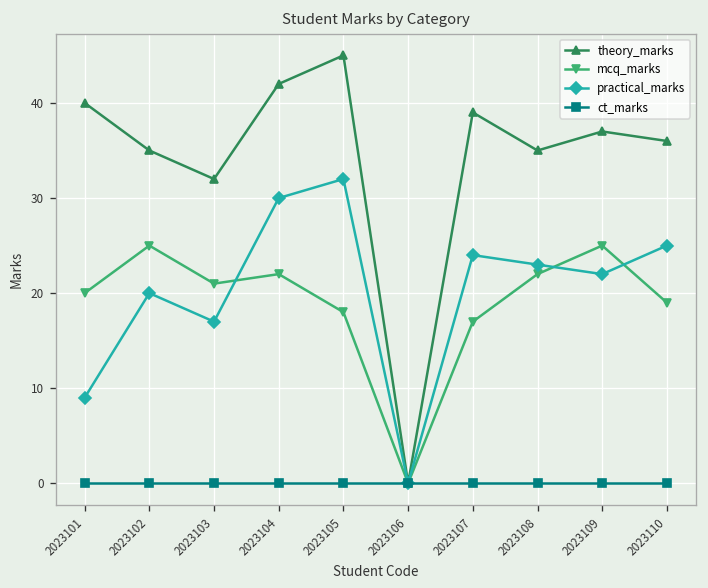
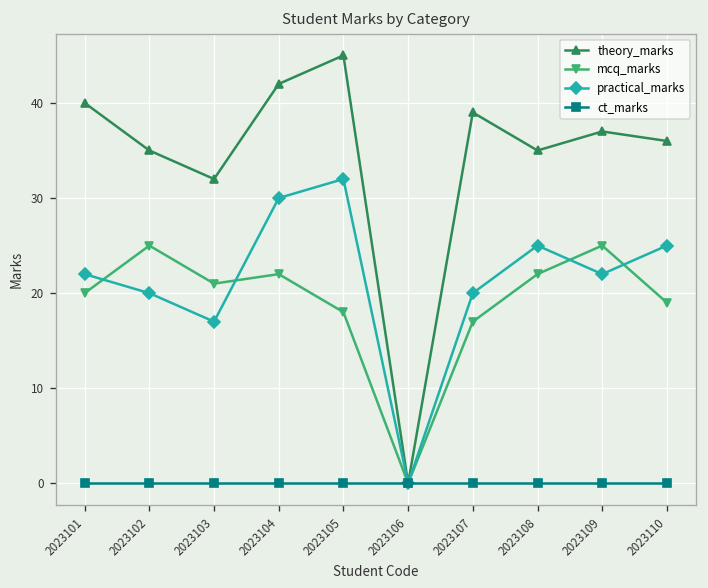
practical_marks, 2023101: 9 -> 22
practical_marks, 2023107: 24 -> 20
practical_marks, 2023108: 23 -> 25
